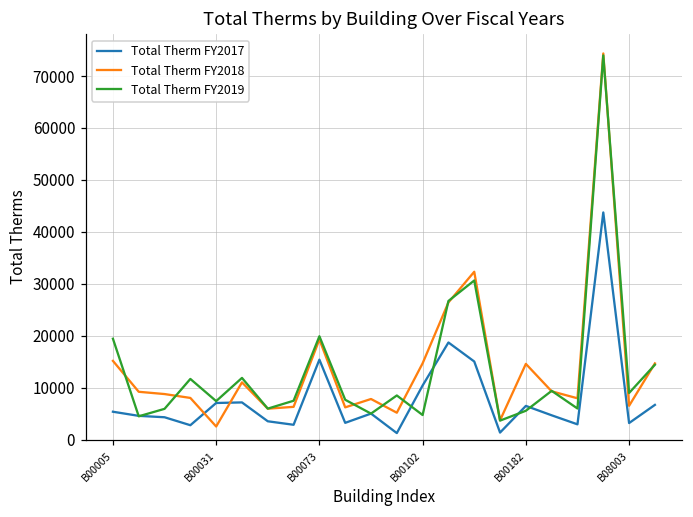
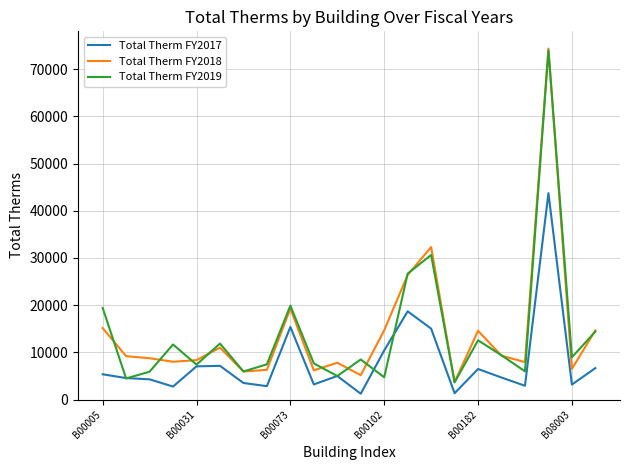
Total Therm FY2018, B00031: 3000 -> 8000
Total Therm FY2019, B00182: 6000 -> 13000
